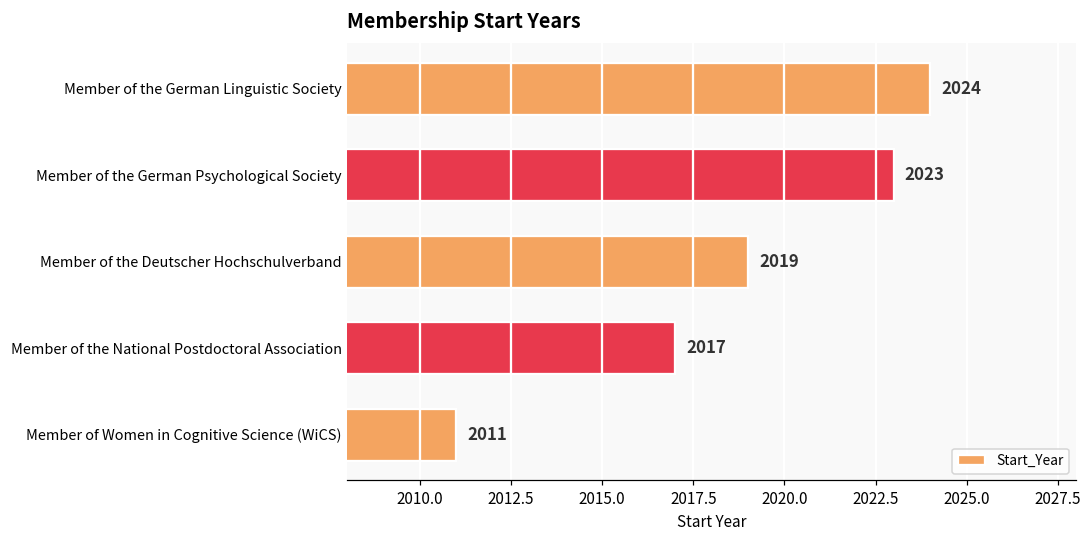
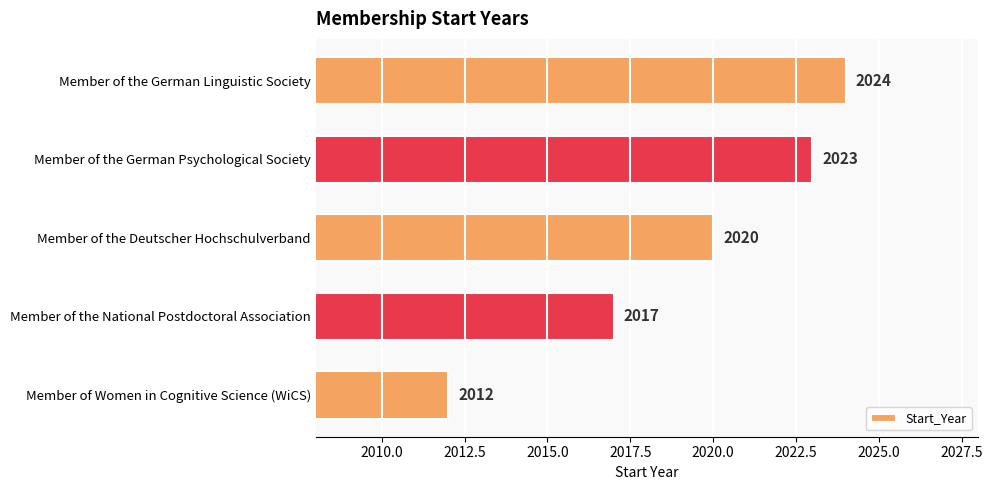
Member of the Deutscher Hochschulverband: 2019 -> 2020
Member of Women in Cognitive Science (WiCS): 2011 -> 2012
